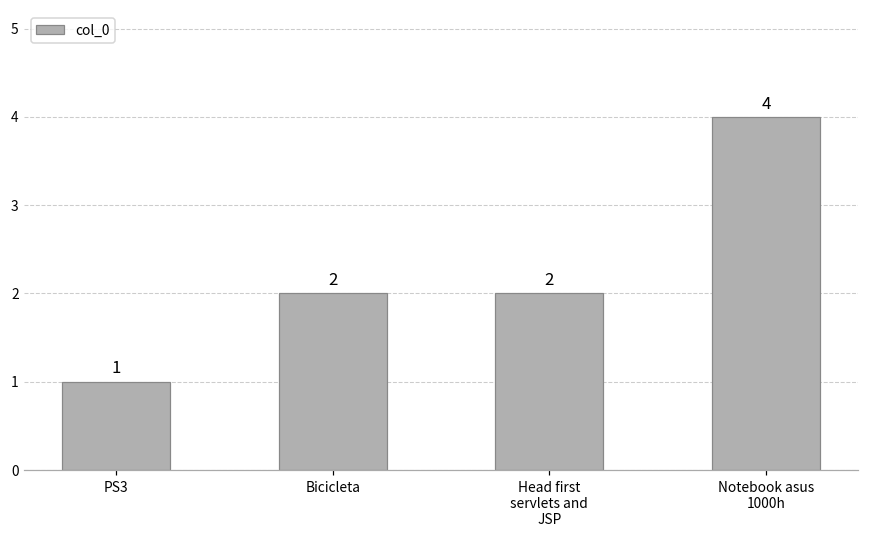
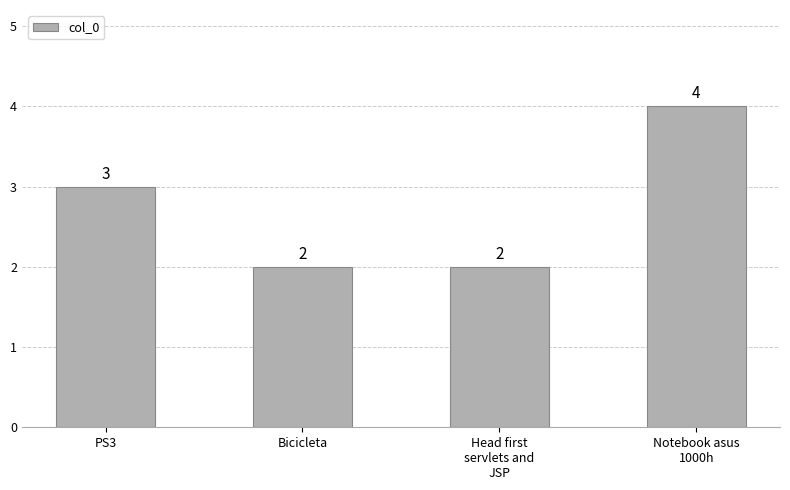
PS3: 1 -> 3
